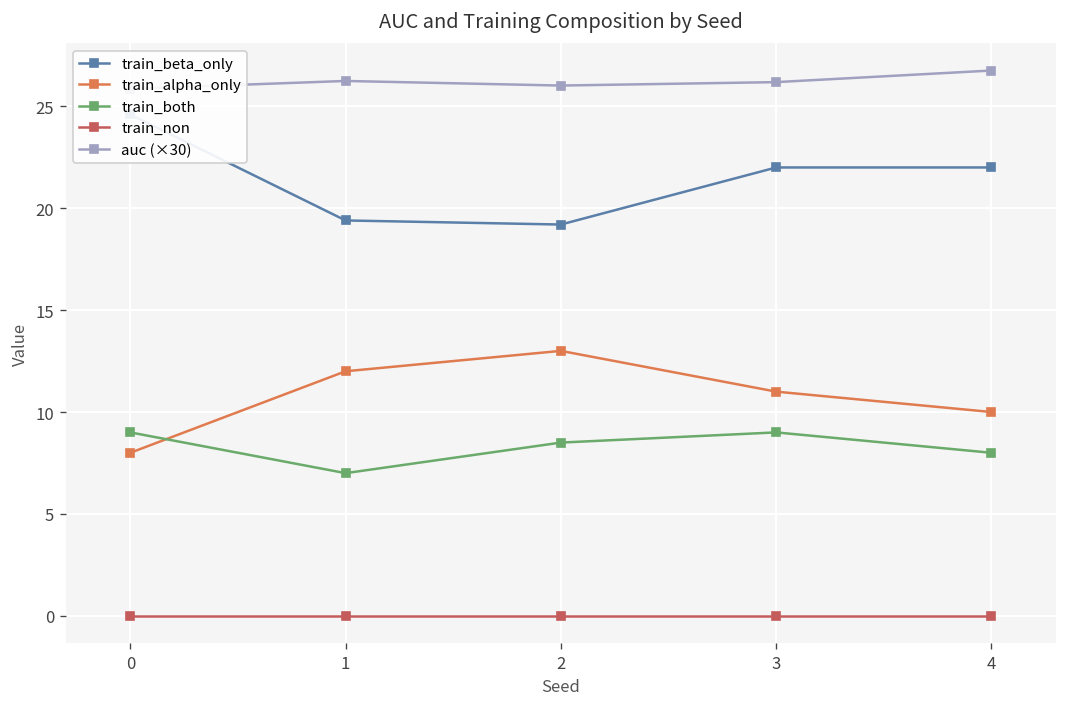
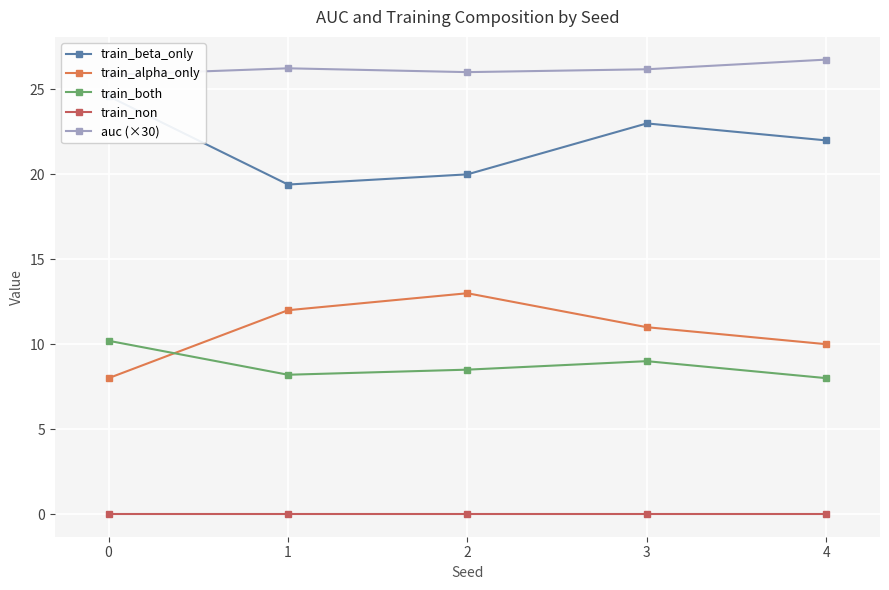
train_both, 0: 9.0 -> 10.2
train_both, 1: 7.0 -> 8.2
train_beta_only, 2: 19.2 -> 20.0
train_beta_only, 3: 22 -> 23
